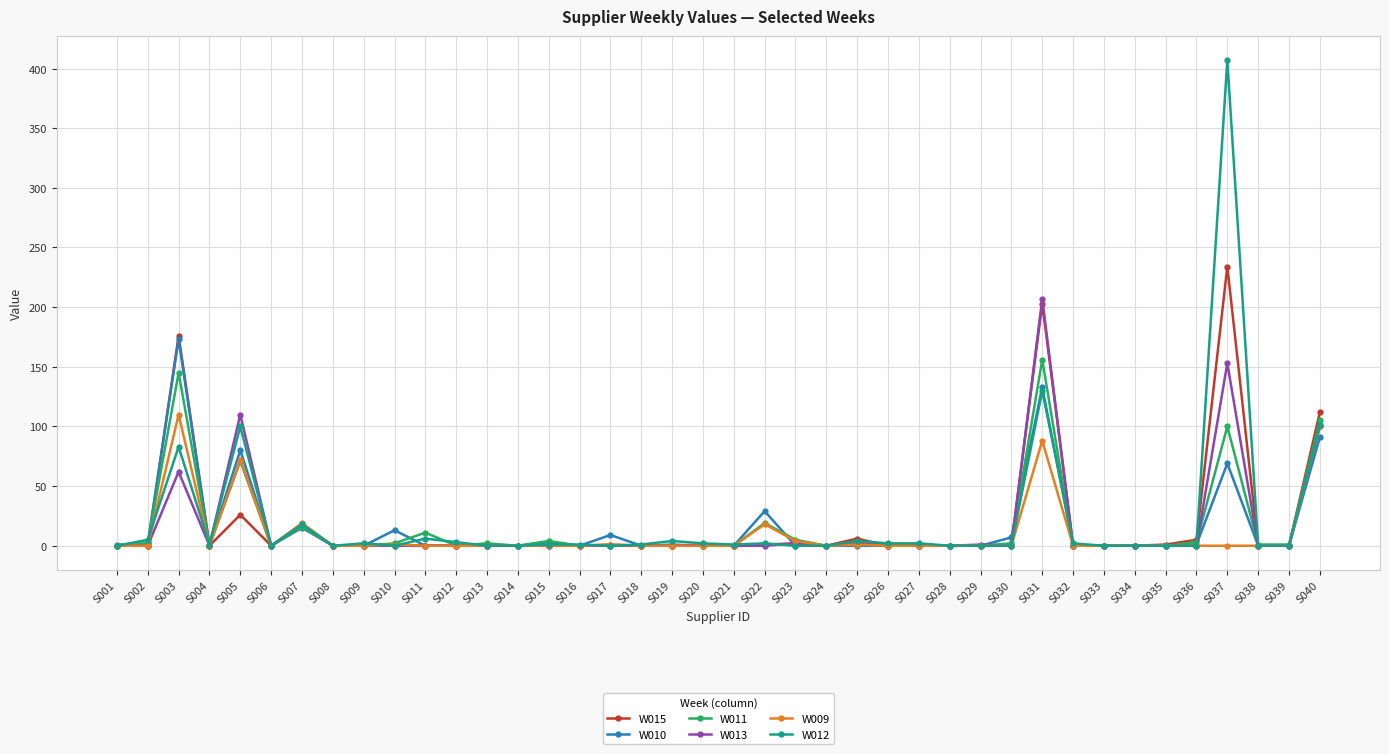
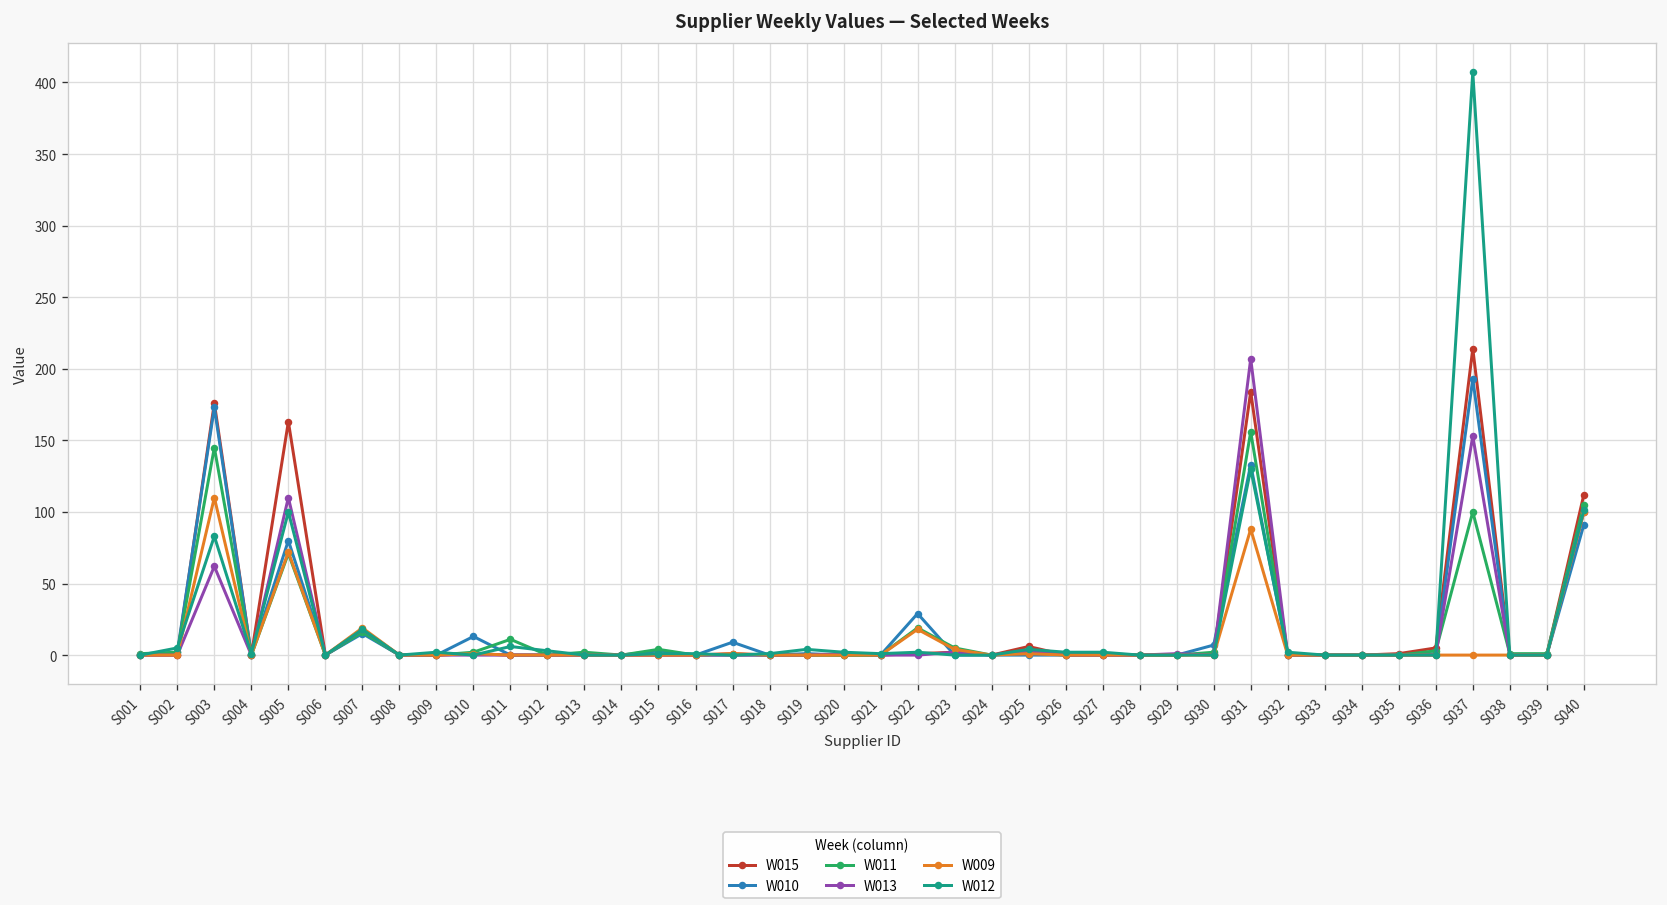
W015, S005: 26 -> 163
W015, S031: 203 -> 184
W015, S037: 234 -> 214
W010, S037: 69 -> 193
